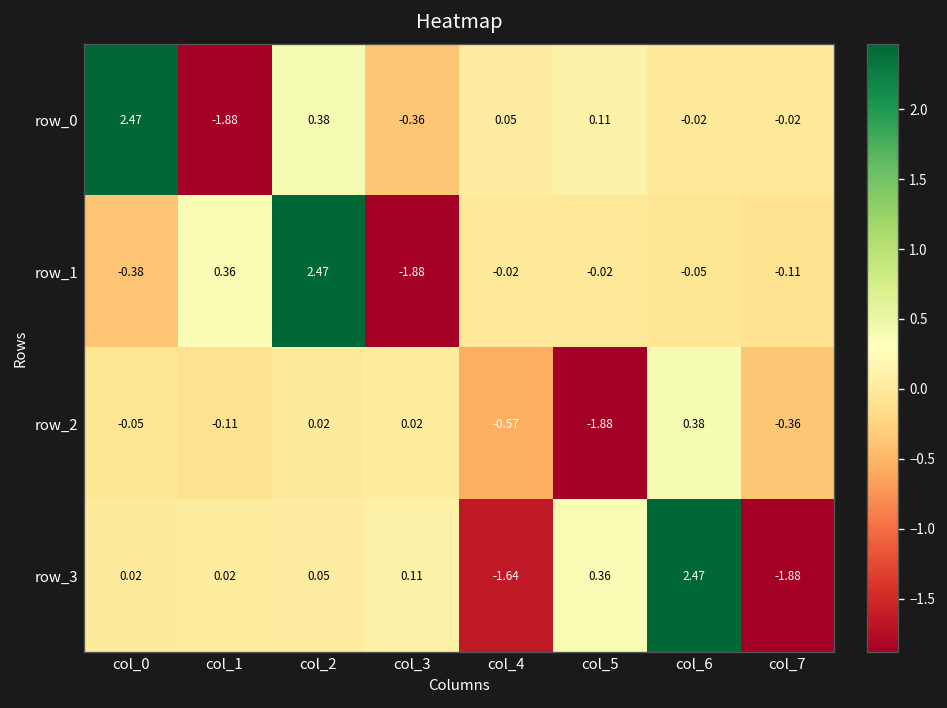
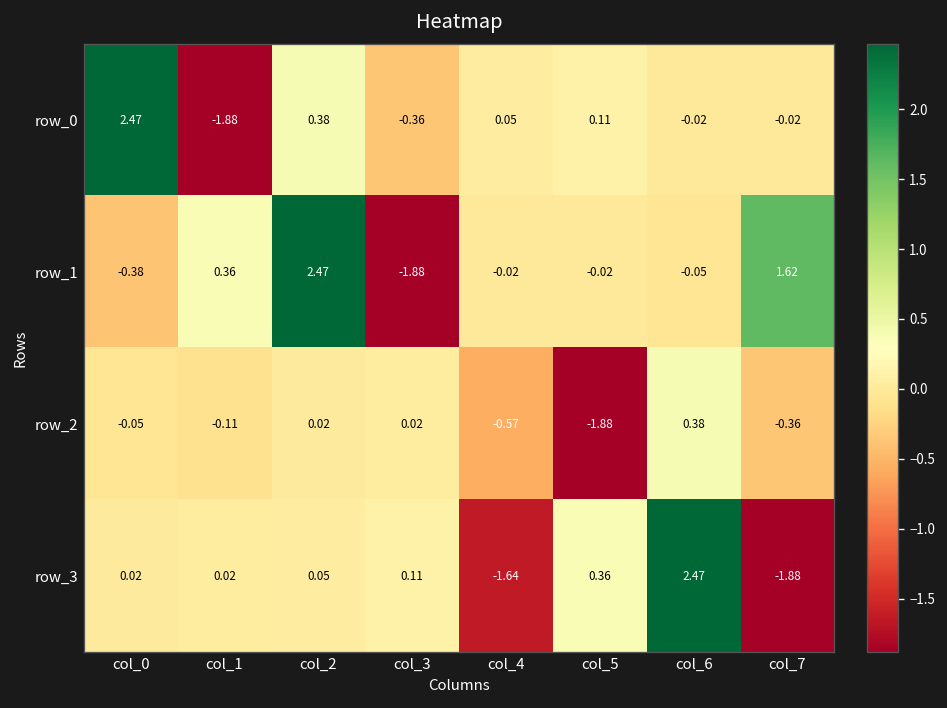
row_1, col_7: -0.11 -> 1.62
